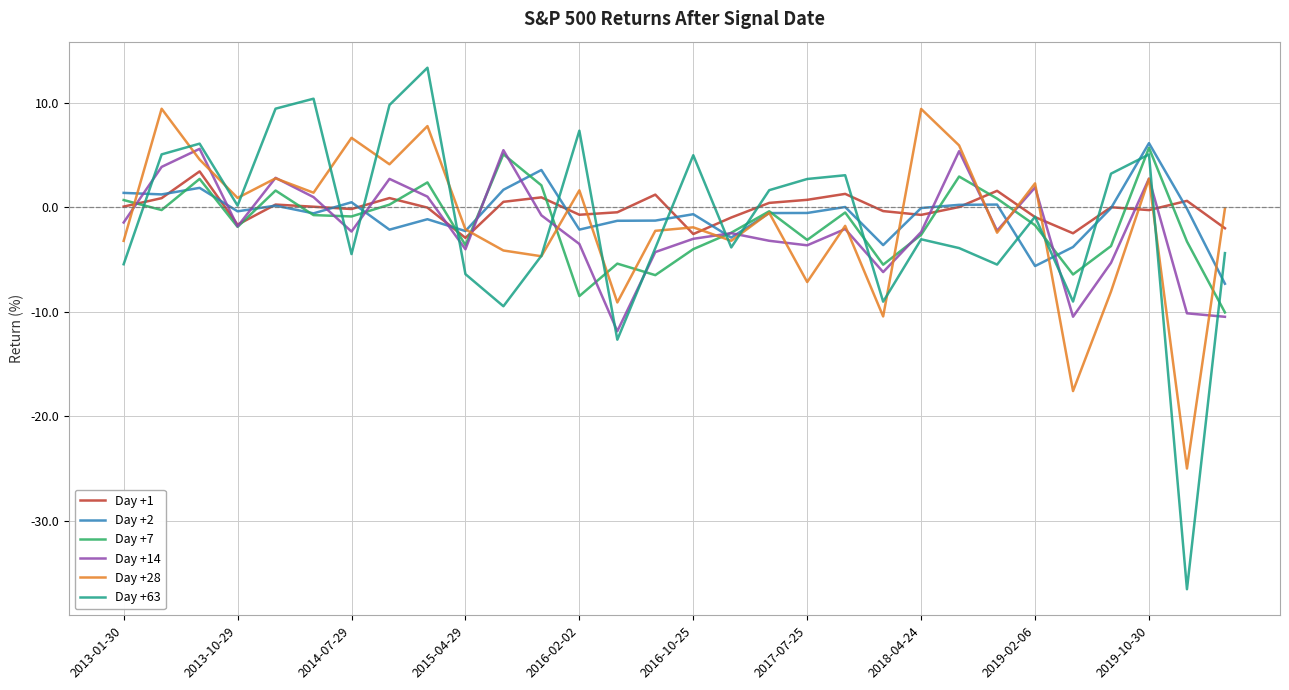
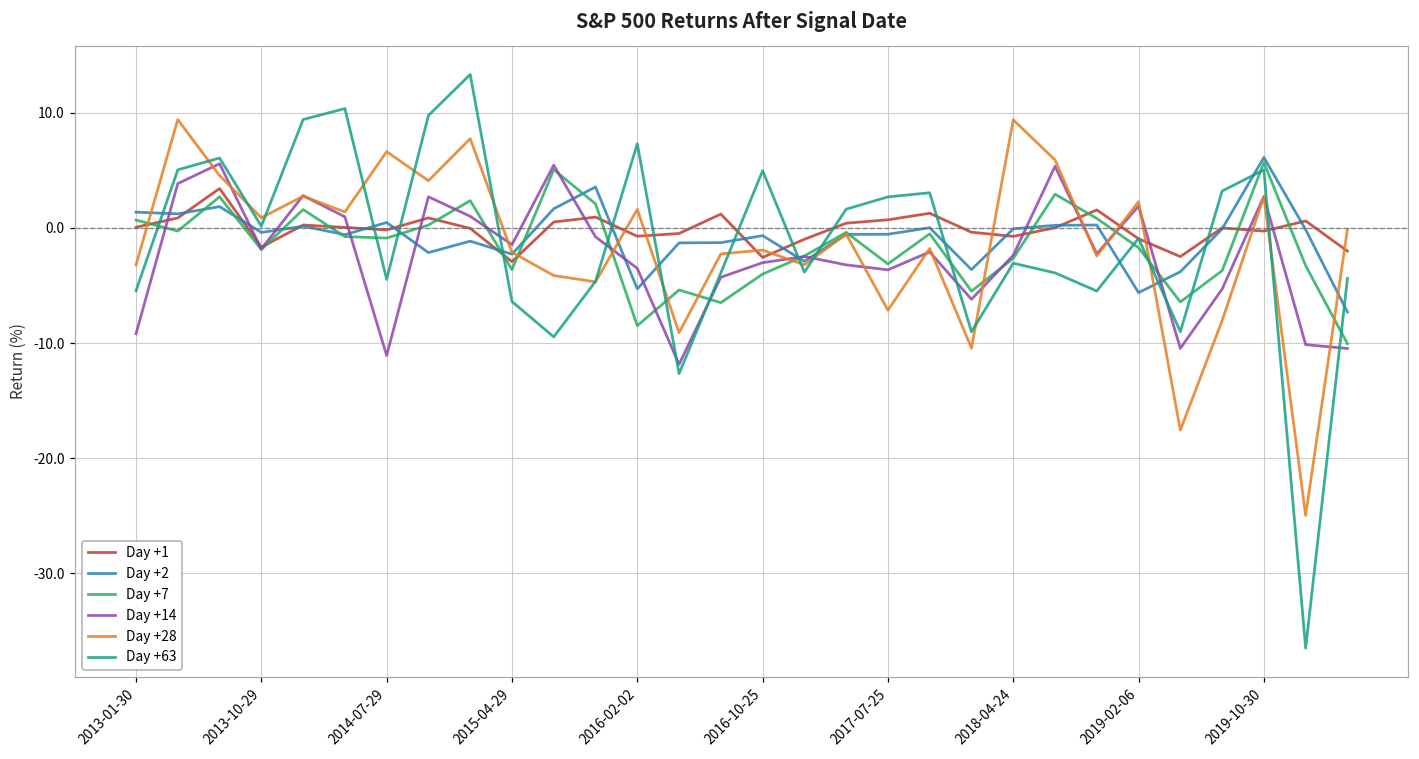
Day +14, 2013-01-30: -1.5 -> -9.2
Day +14, 2014-07-29: -2.3 -> -11.1
Day +14, 2015-04-29: -4.0 -> -1.4
Day +2, 2016-02-02: -2.1 -> -5.3
